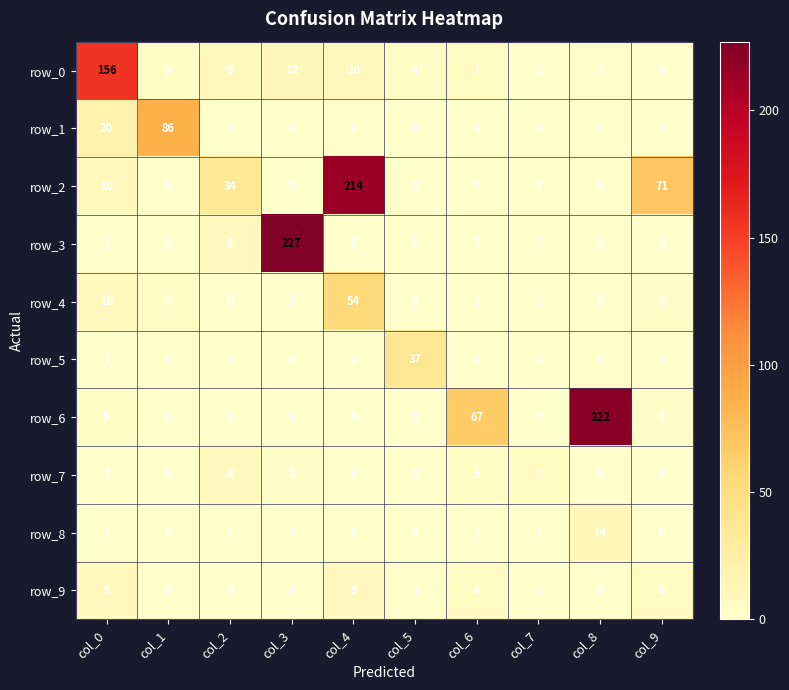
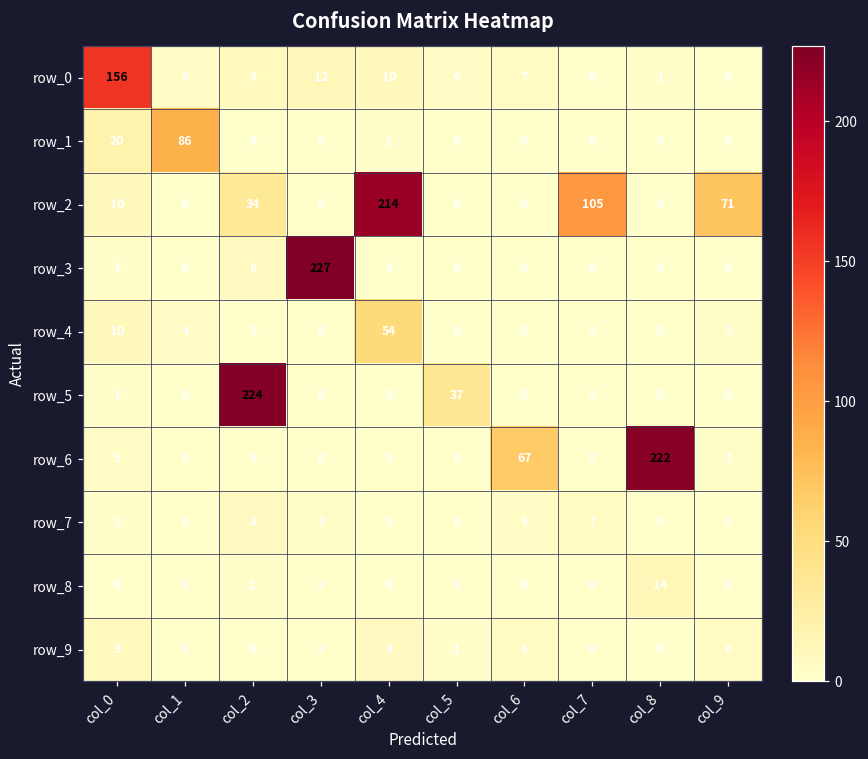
row_2, col_7: 0 -> 105
row_5, col_2: 0 -> 224
